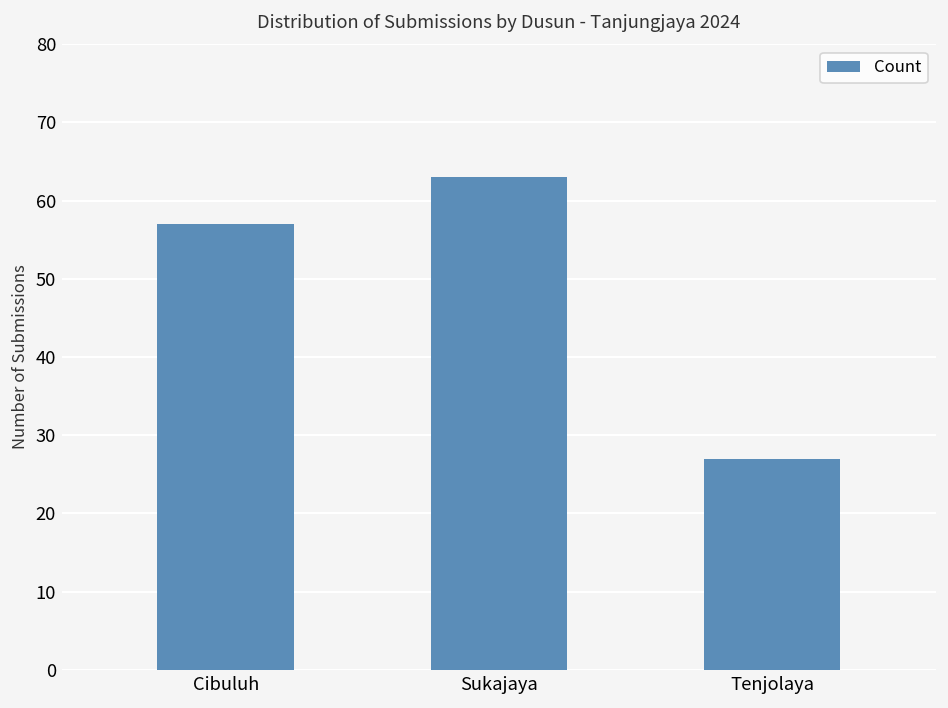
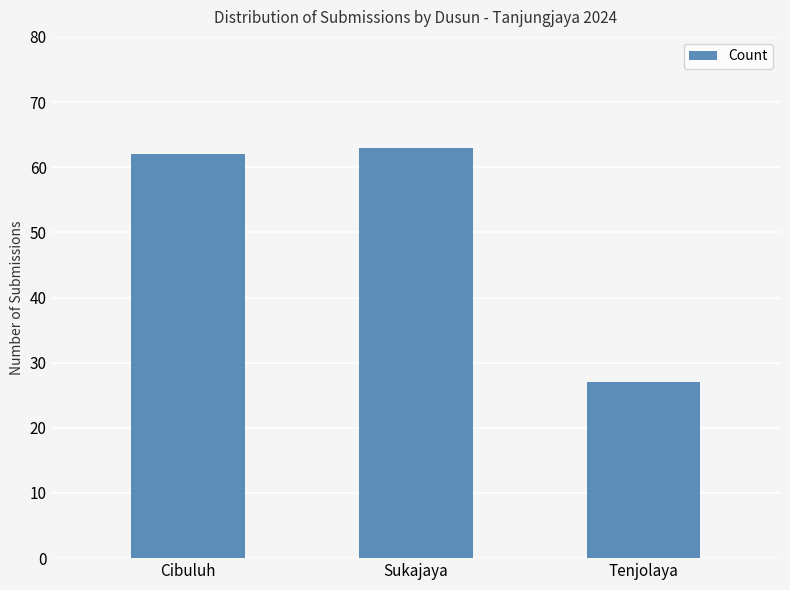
Cibuluh: 57 -> 62
